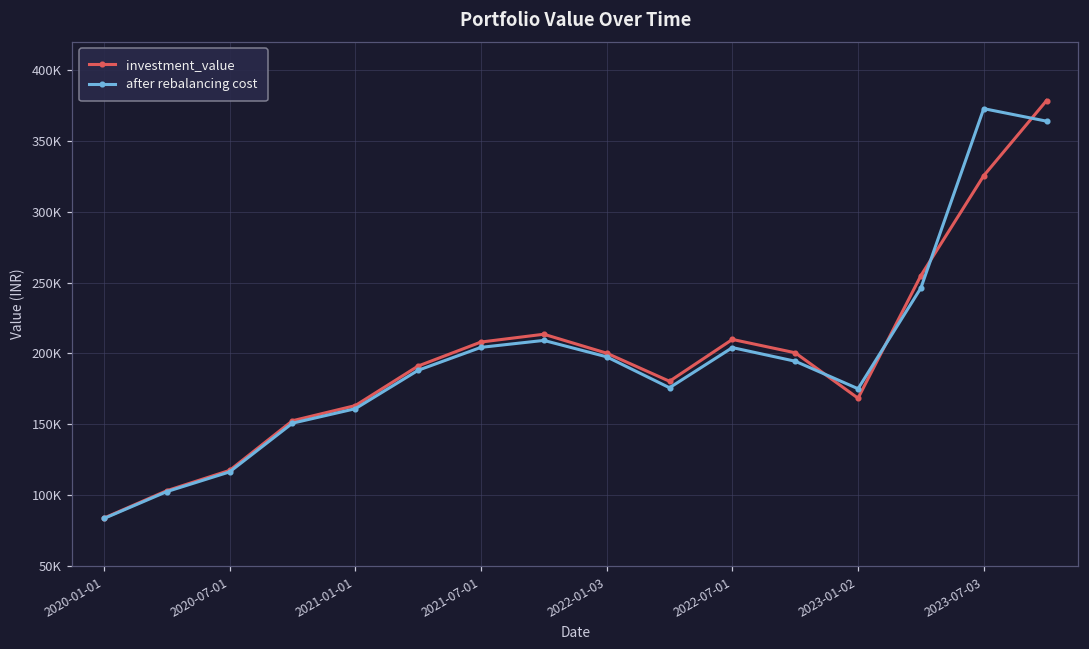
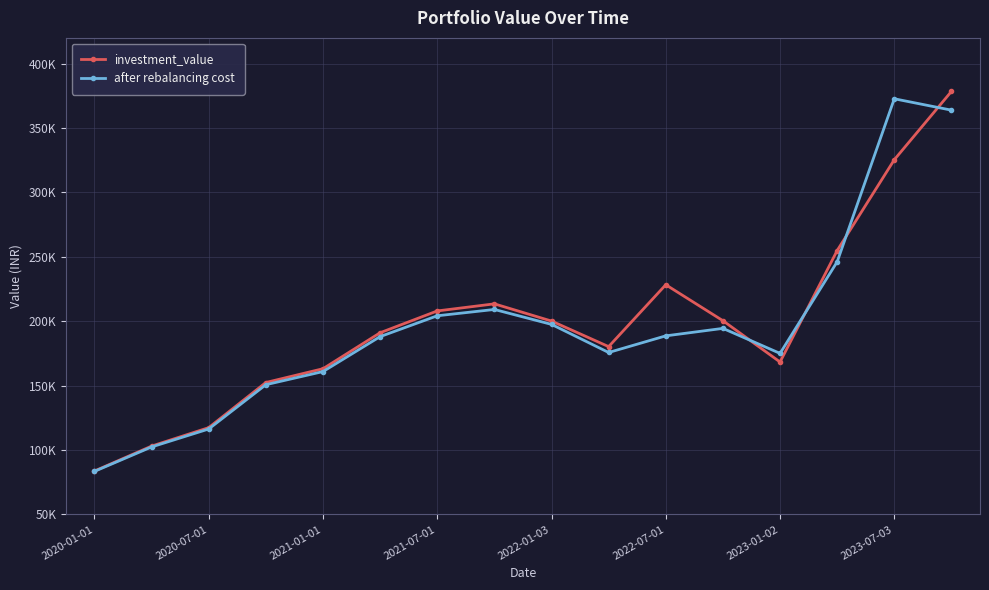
investment_value, 2022-07-01: 210000 -> 228000
after rebalancing cost, 2022-07-01: 204000 -> 189000
